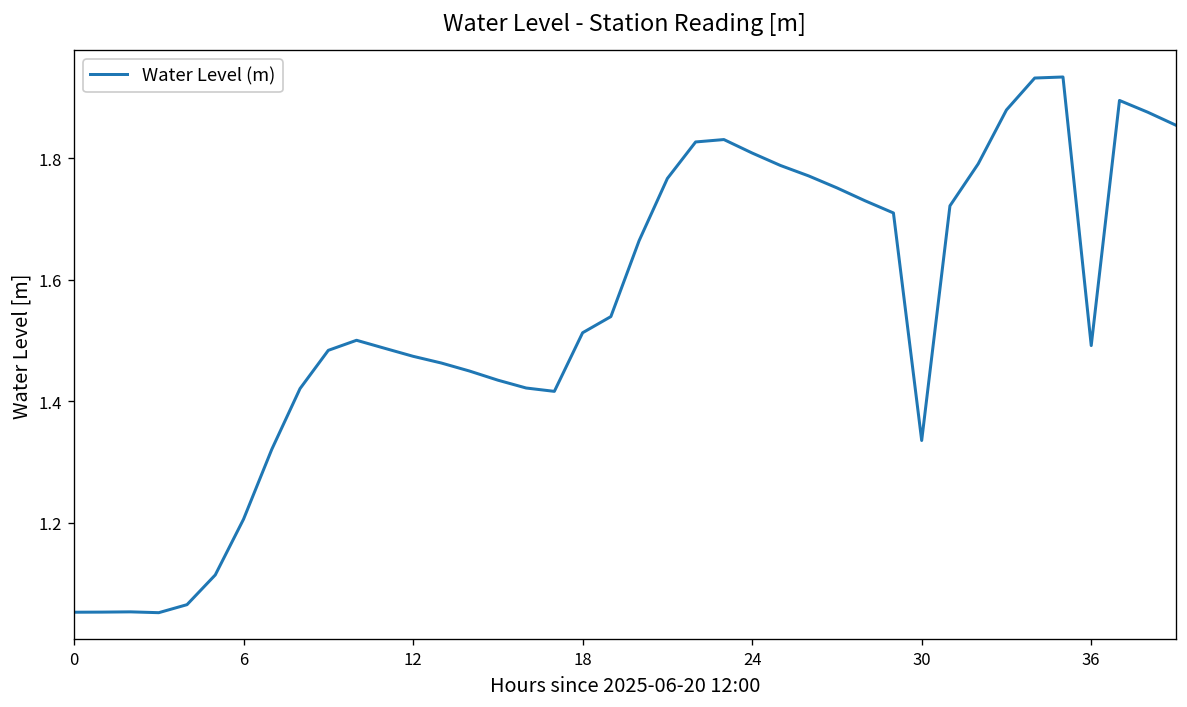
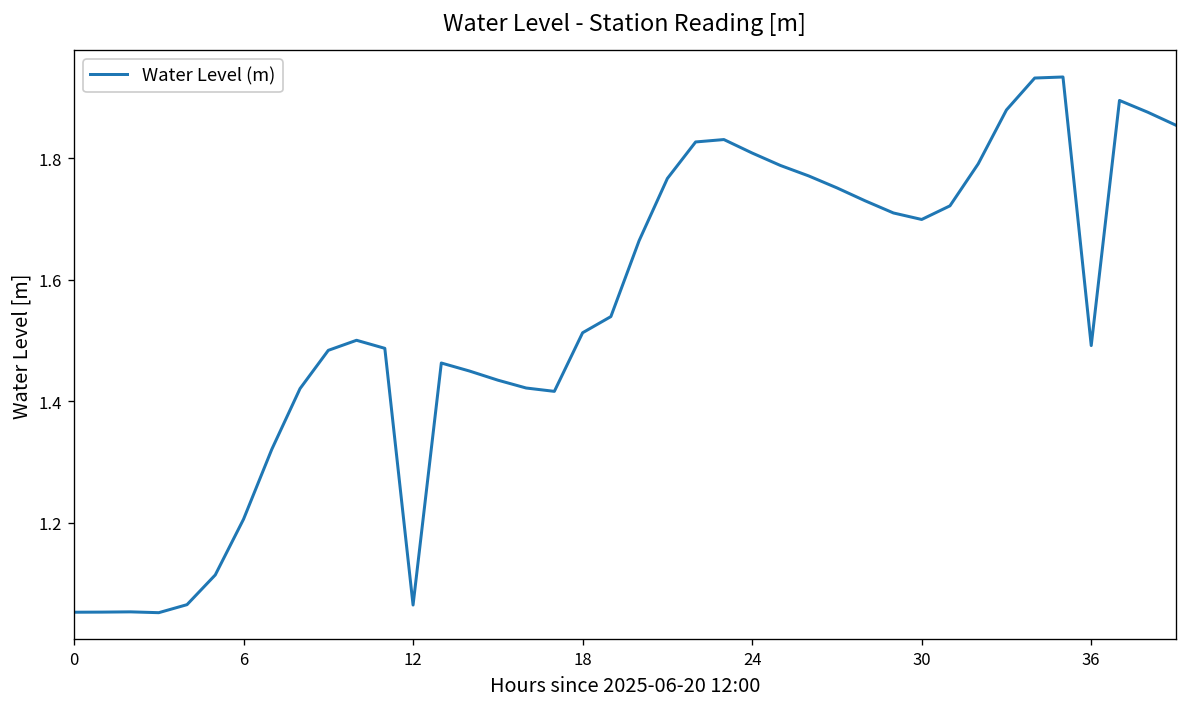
12: 1.47 -> 1.06
30: 1.34 -> 1.70
